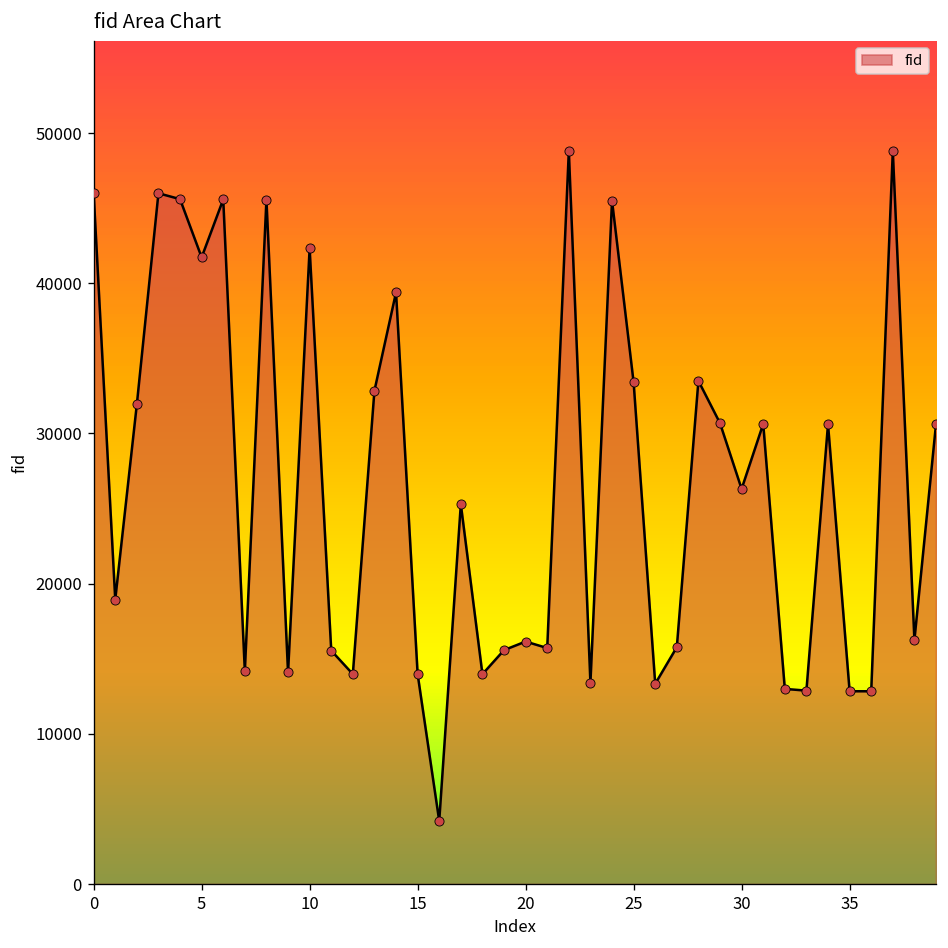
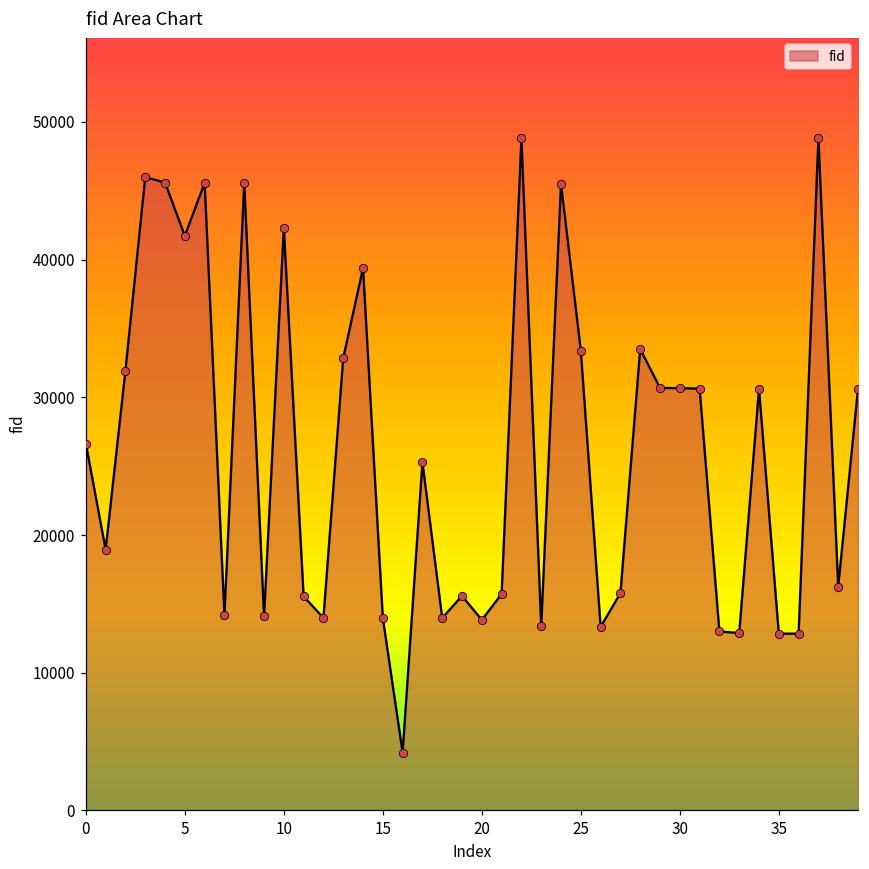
0: 46000 -> 26600
20: 16100 -> 13800
30: 26300 -> 30700
